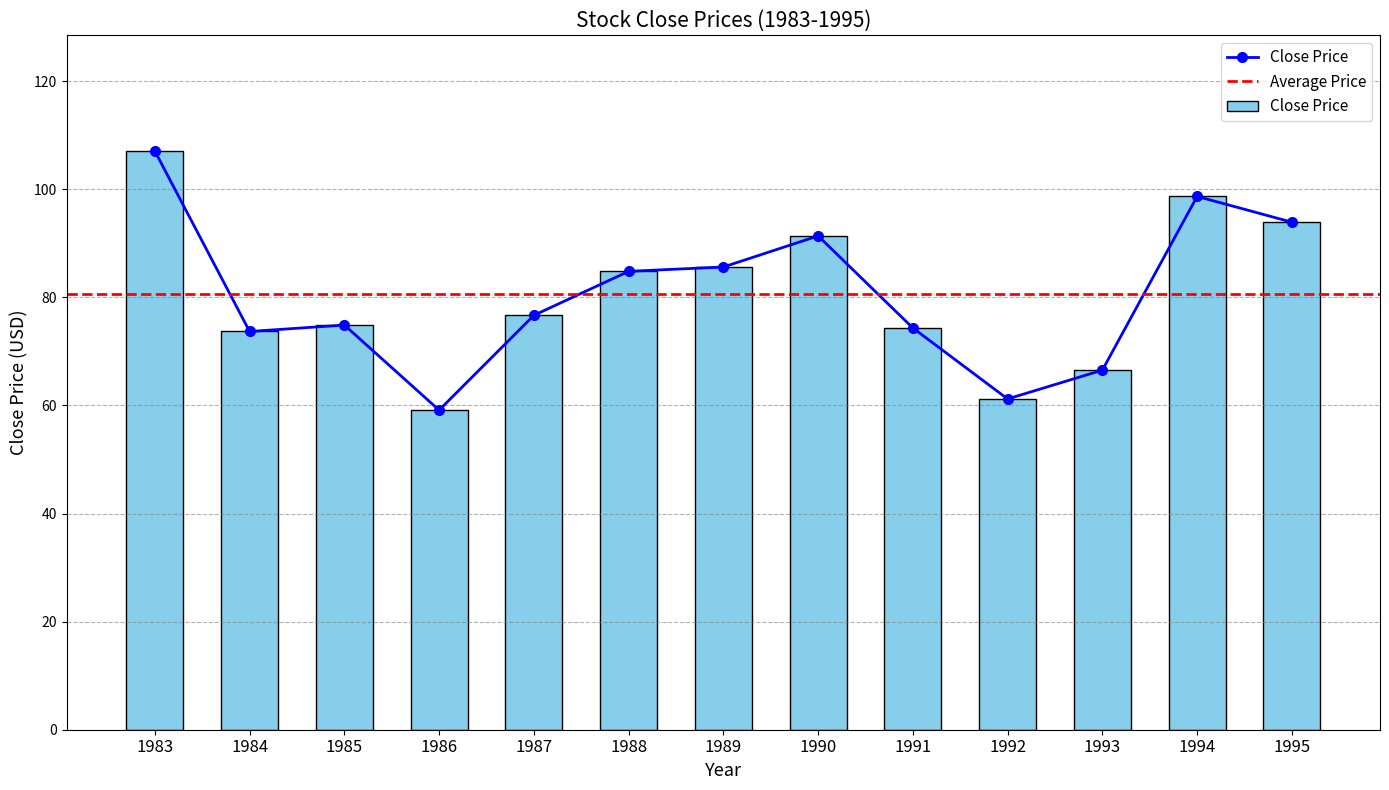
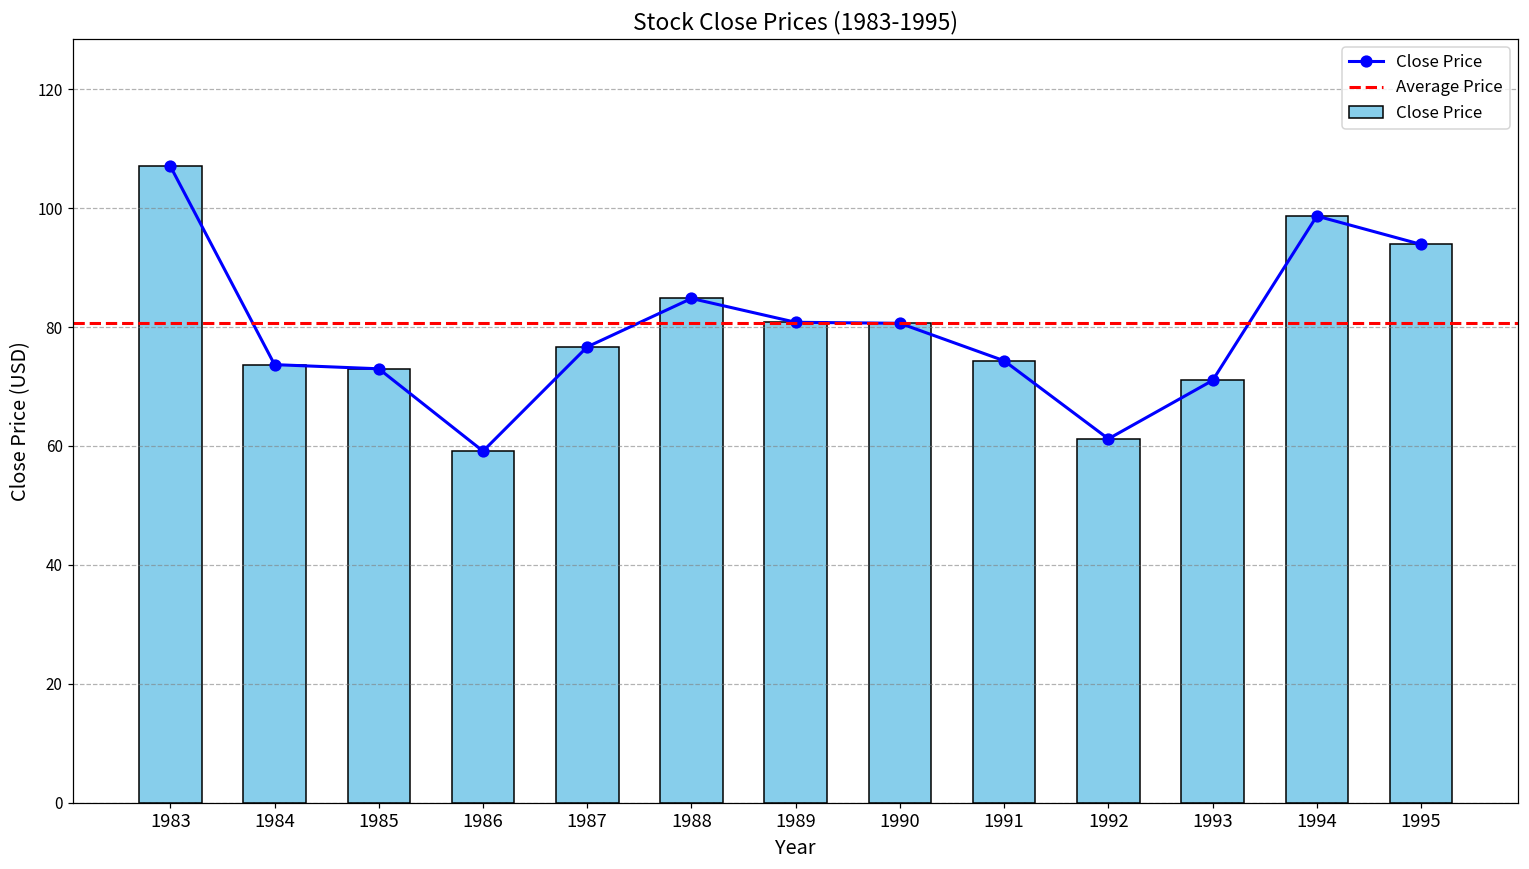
1985: 75 -> 73
1989: 86 -> 81
1990: 91 -> 81
1993: 67 -> 71
